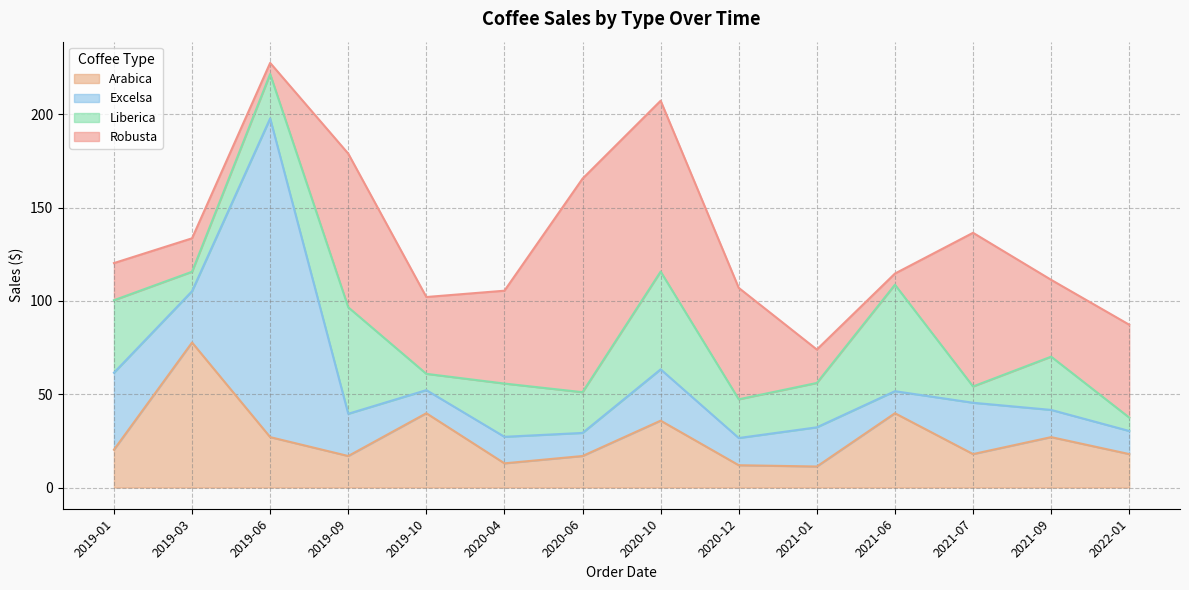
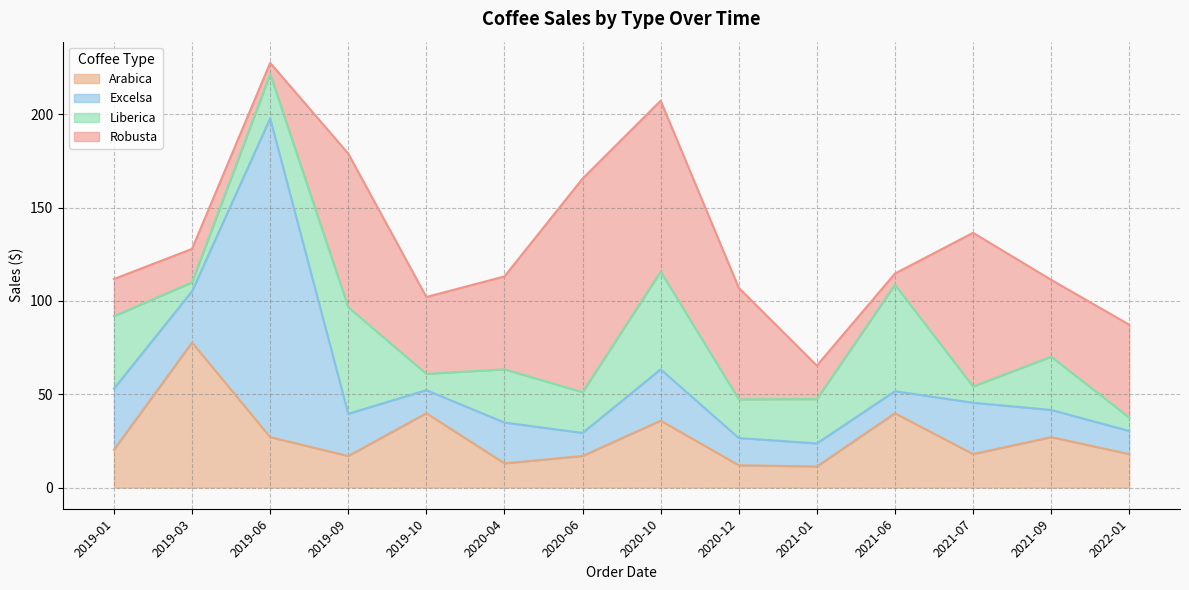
Excelsa, 2019-01: 41 -> 33
Liberica, 2019-03: 10 -> 5
Excelsa, 2020-04: 14 -> 22
Excelsa, 2021-01: 21 -> 12
